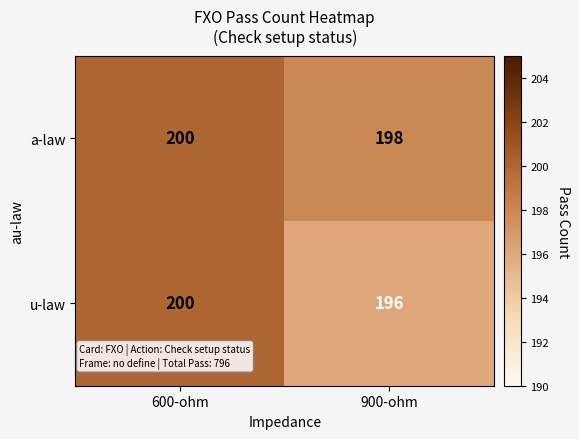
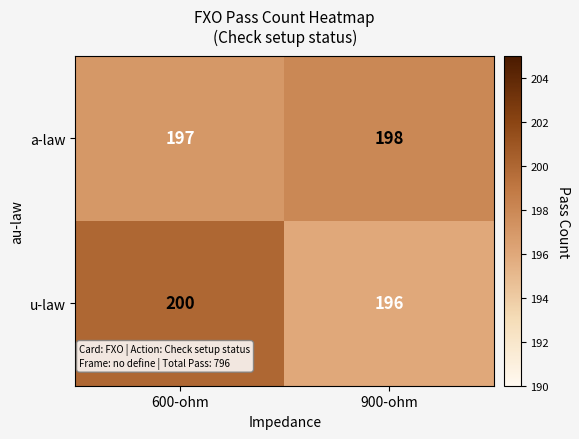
a-law, 600-ohm: 200 -> 197
